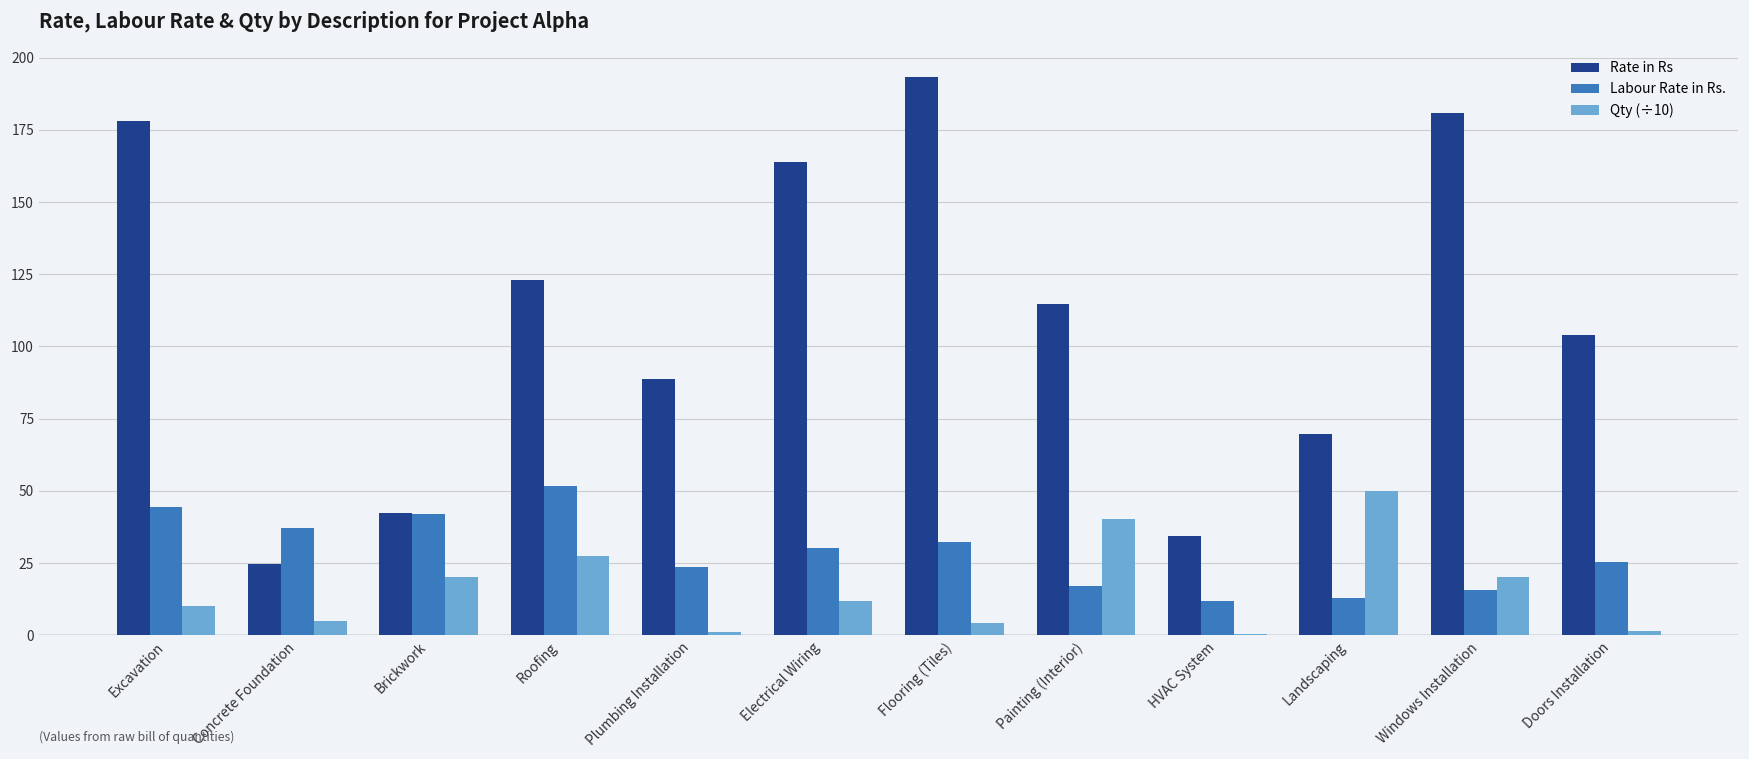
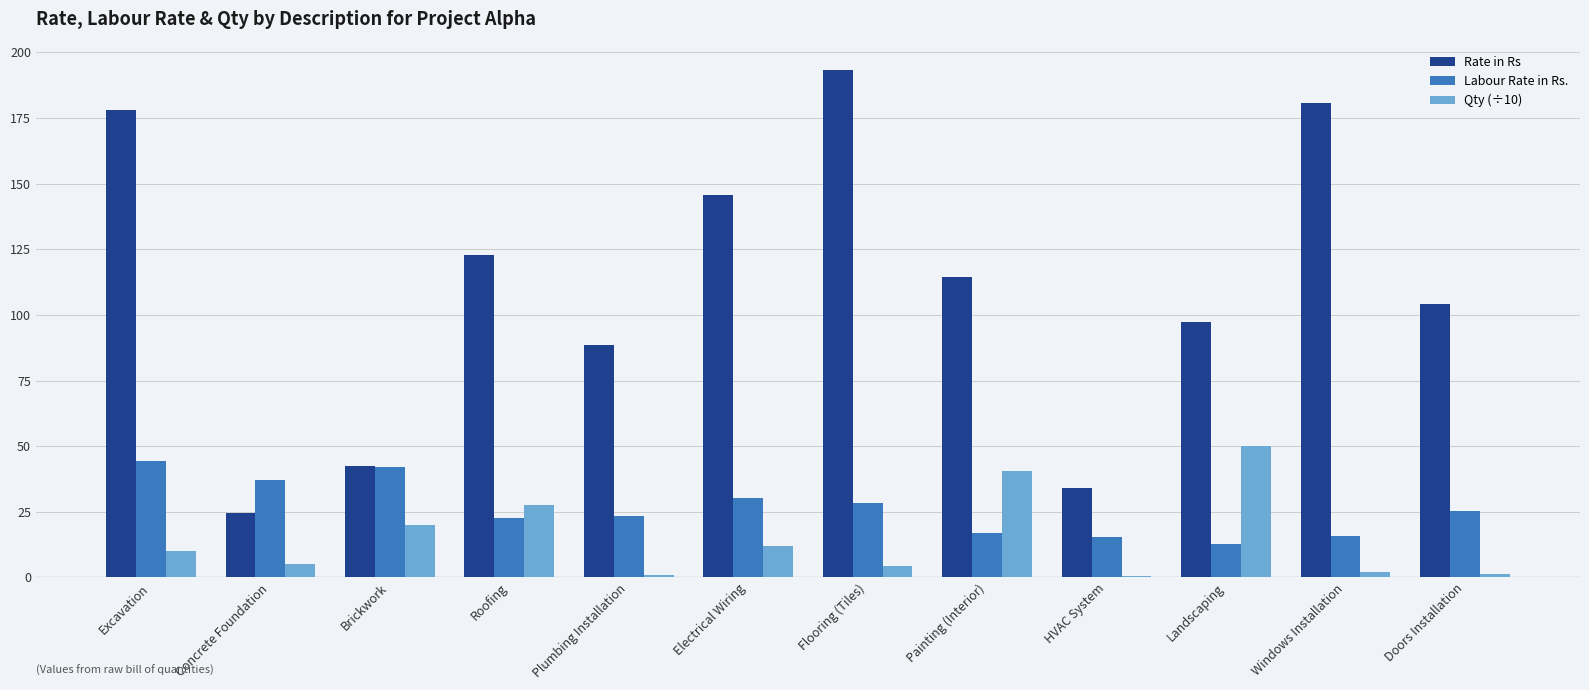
Labour Rate in Rs., Roofing: 52 -> 23
Rate in Rs, Electrical Wiring: 164 -> 146
Labour Rate in Rs., Flooring (Tiles): 32 -> 28
Labour Rate in Rs., HVAC System: 12 -> 15
Rate in Rs, Landscaping: 70 -> 97
Qty (÷10), Windows Installation: 20 -> 2
